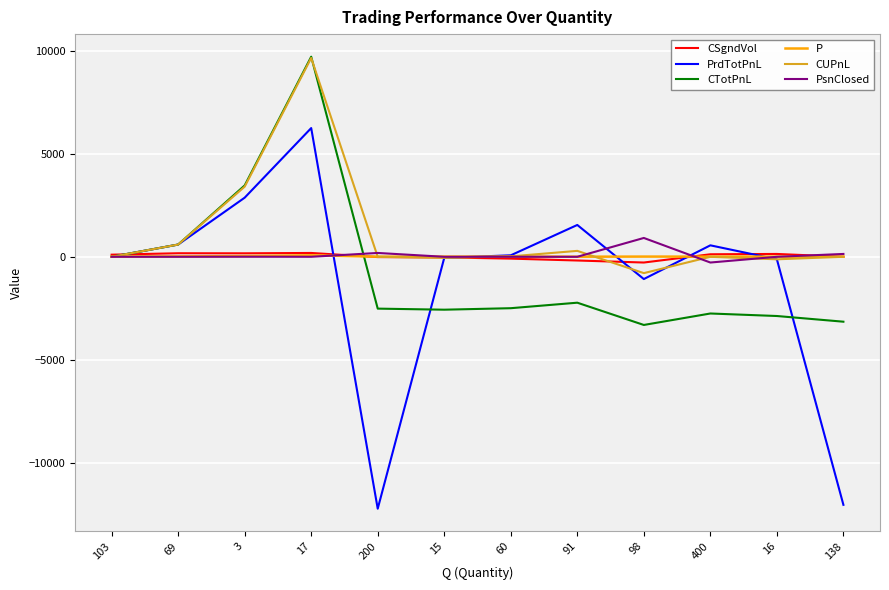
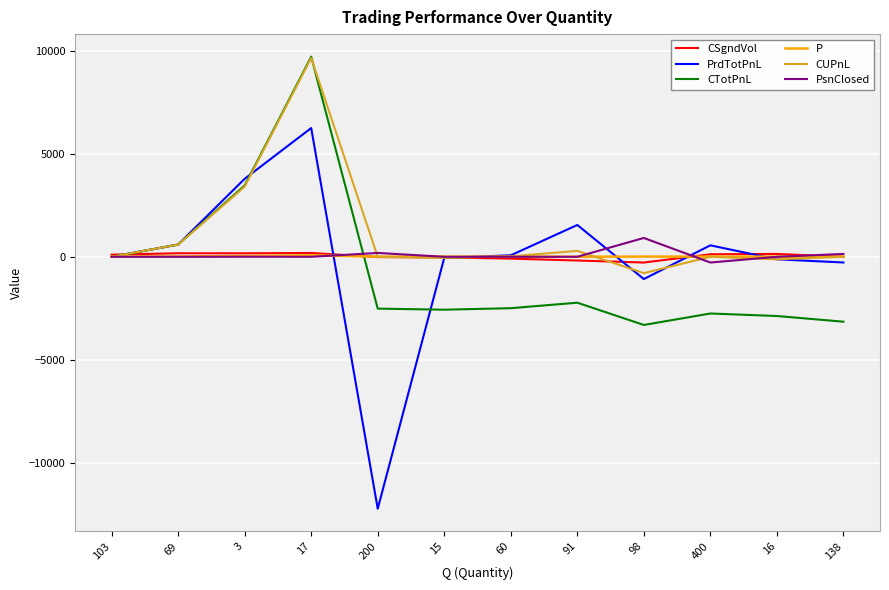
PrdTotPnL, 3: 2900 -> 3800
PrdTotPnL, 138: -12000 -> -300
